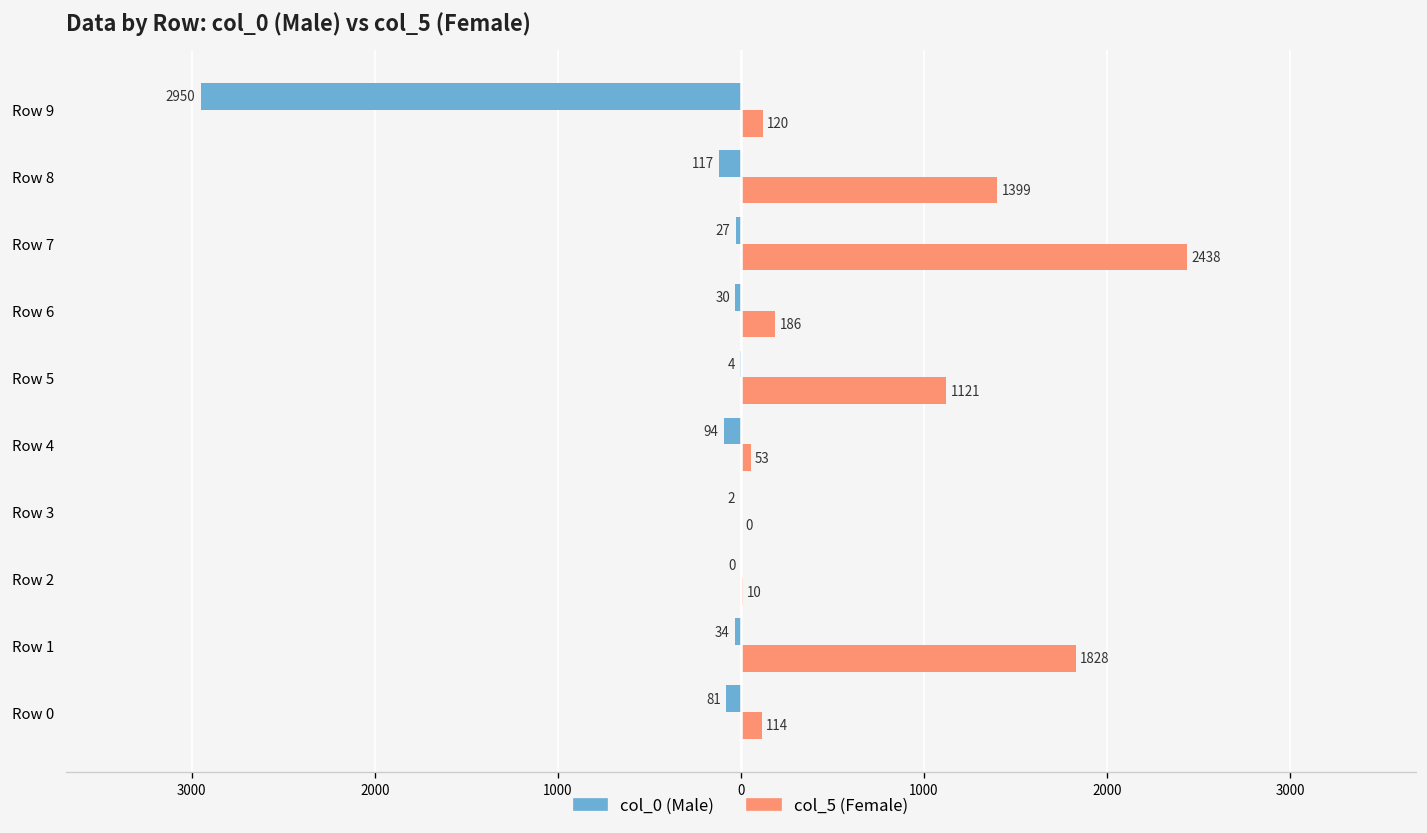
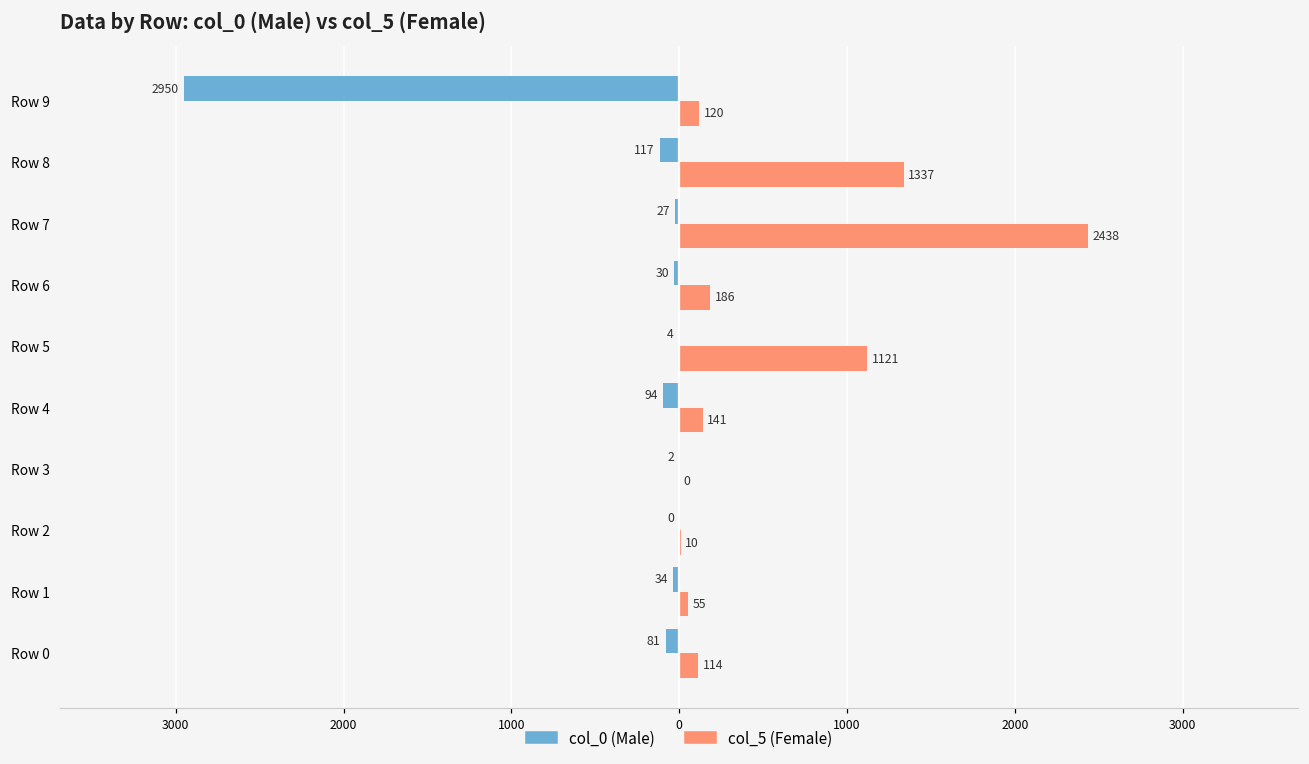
col_5 (Female), Row 8: 1399 -> 1337
col_5 (Female), Row 4: 53 -> 141
col_5 (Female), Row 1: 1828 -> 55
